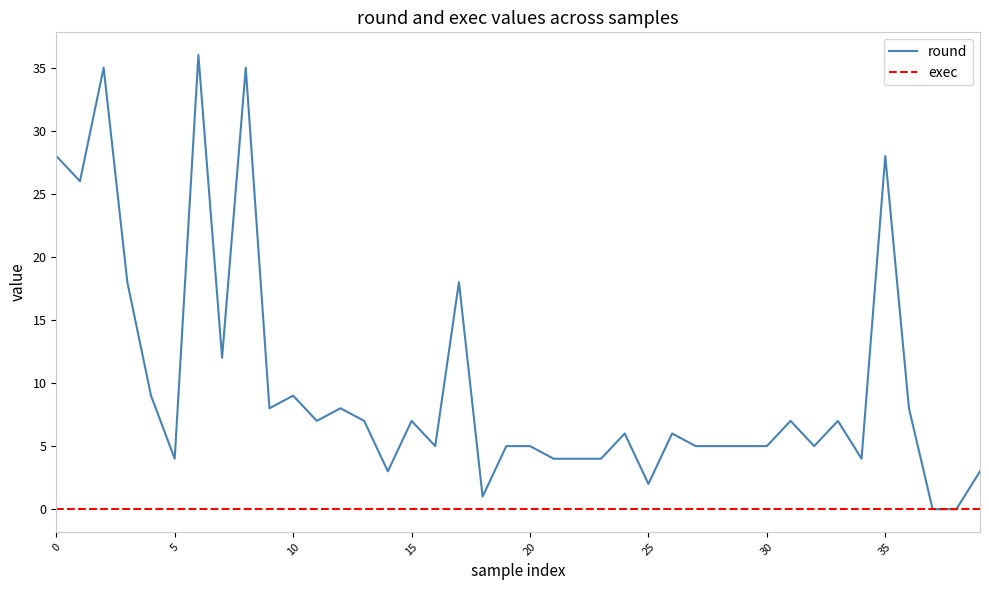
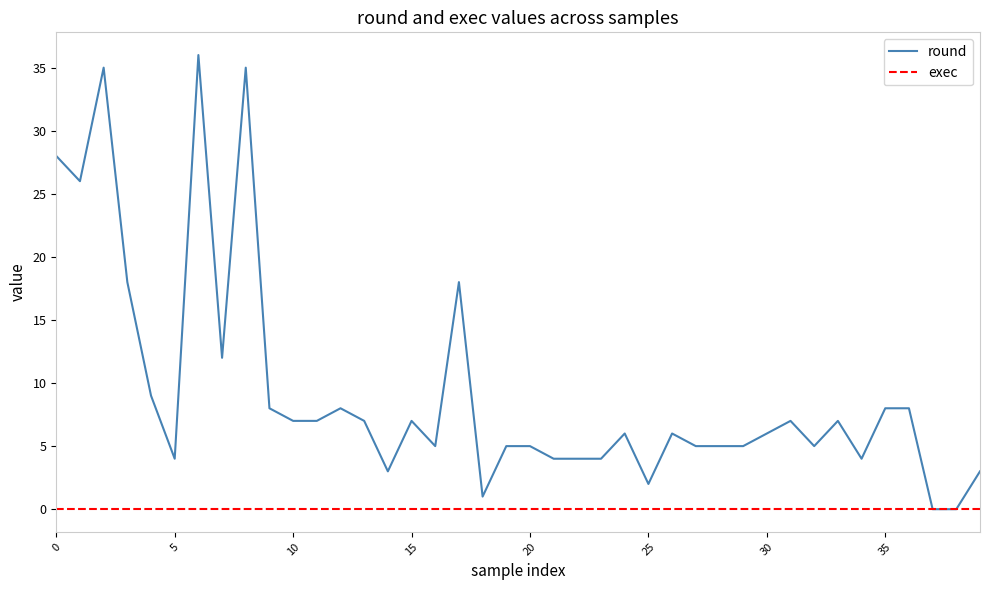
round, 10: 9 -> 7
round, 30: 5 -> 6
round, 35: 28 -> 8
